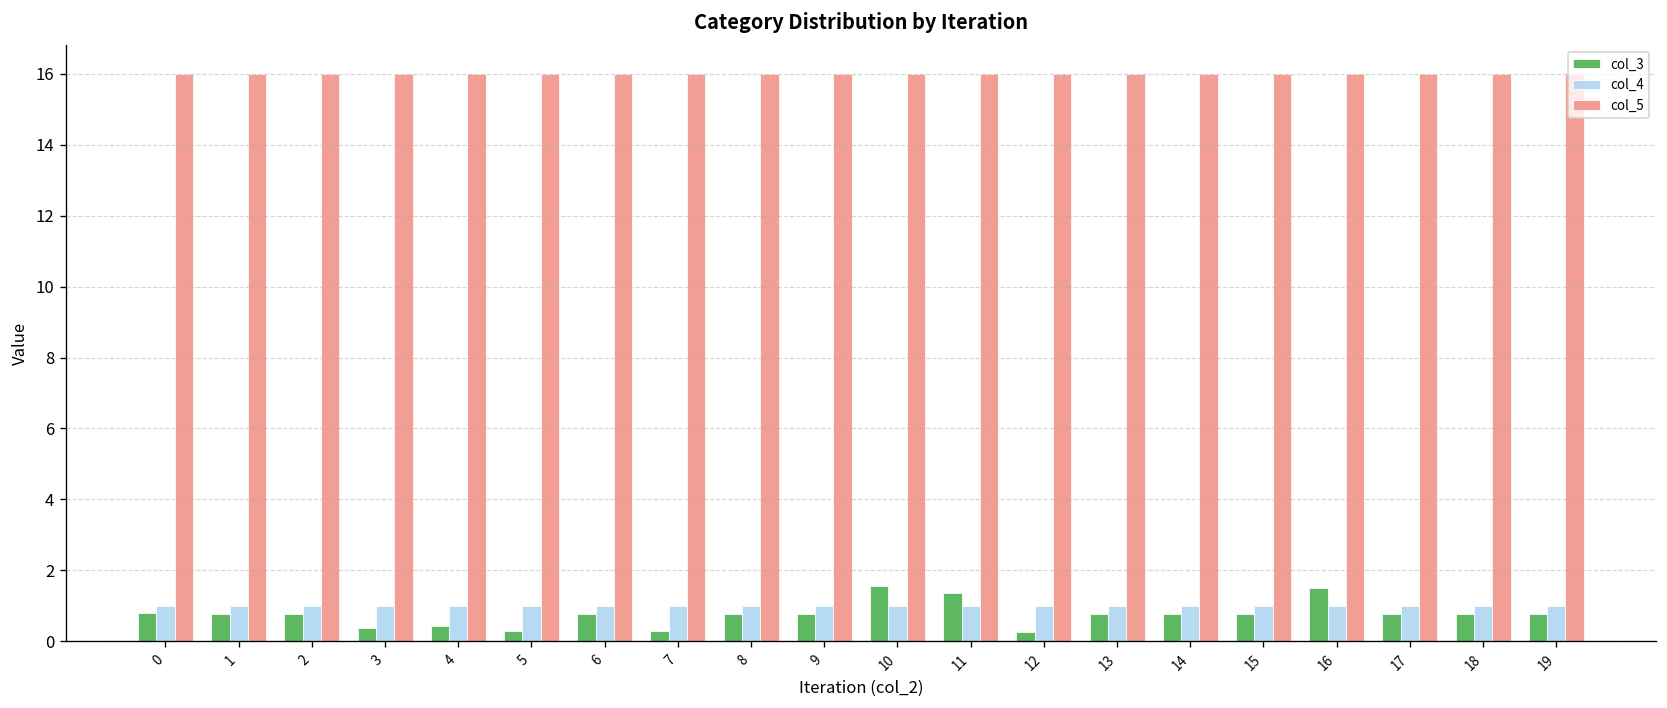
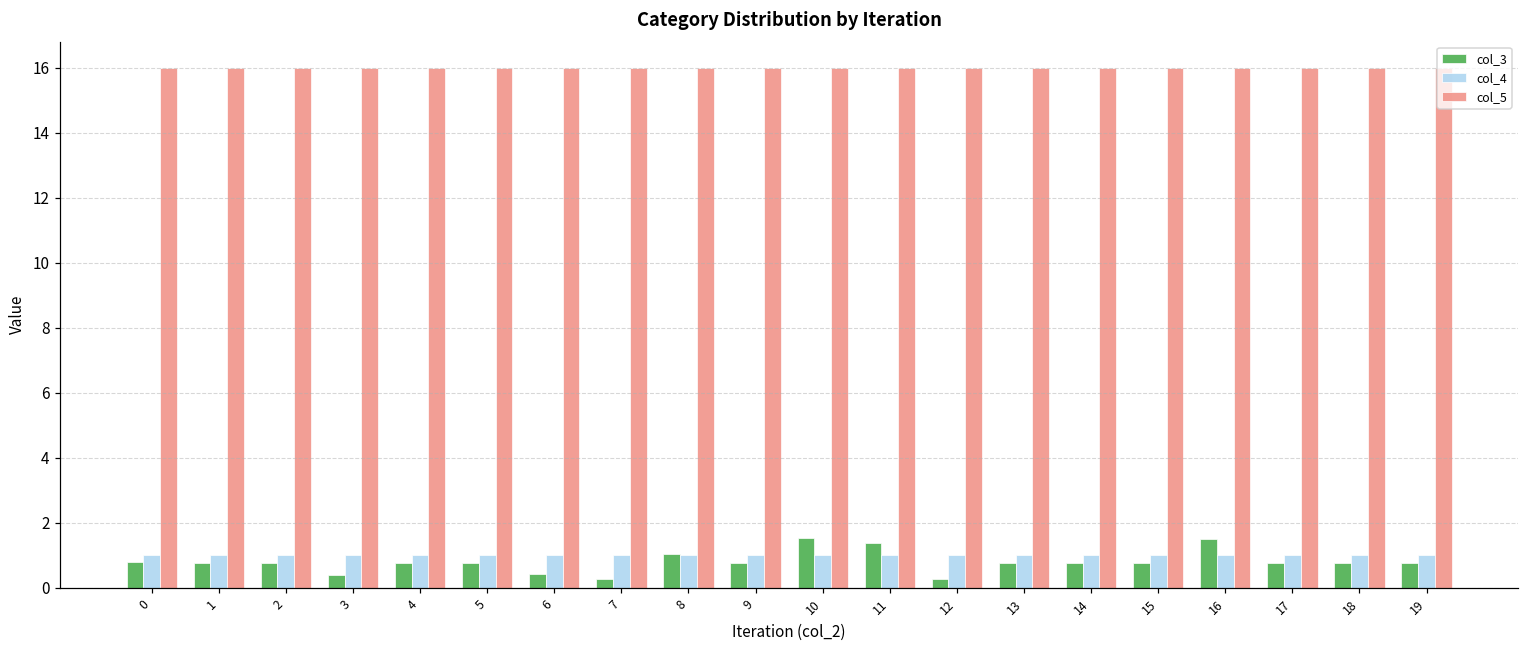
col_3, 4: 0.4 -> 0.8
col_3, 5: 0.3 -> 0.8
col_3, 6: 0.8 -> 0.4
col_3, 8: 0.8 -> 1.1
